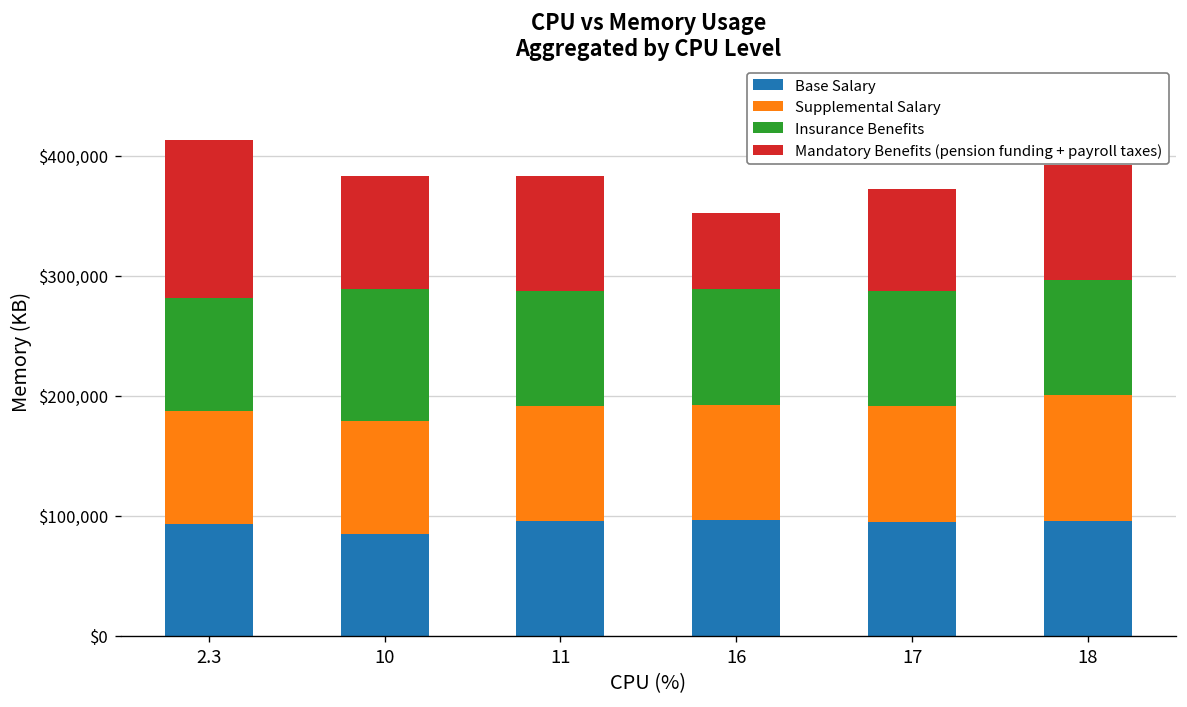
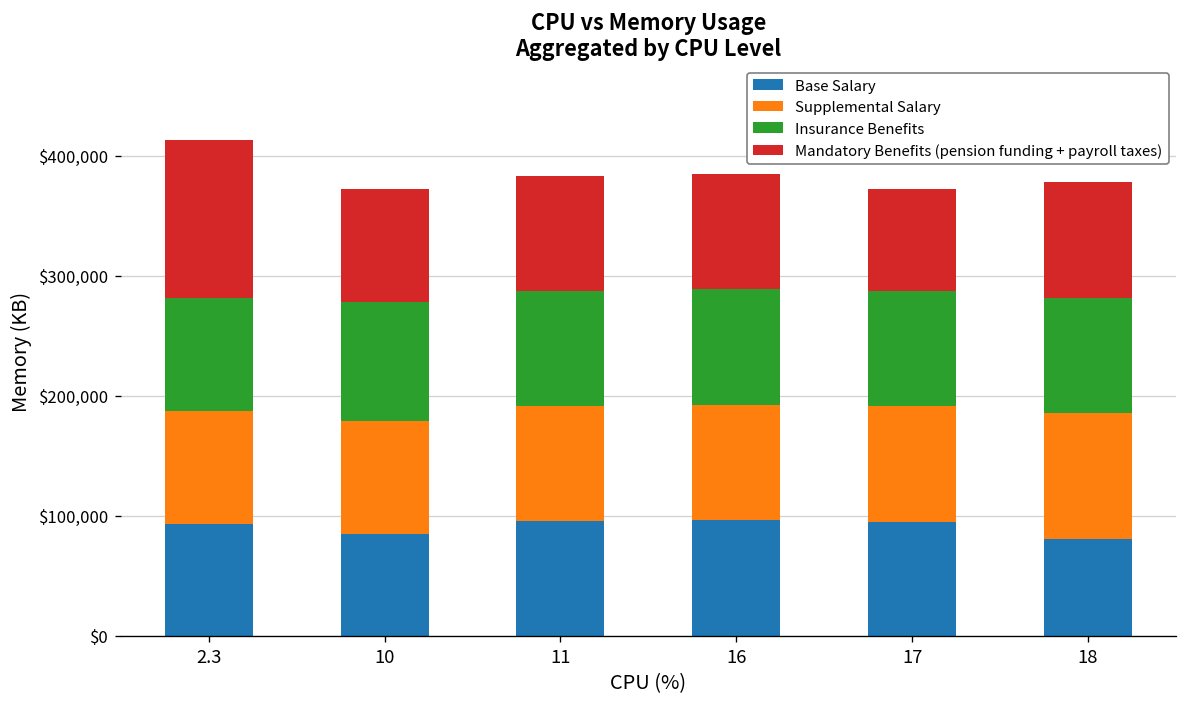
Insurance Benefits, 10: $110,000 -> $99,000
Mandatory Benefits (pension funding + payroll taxes), 16: $64,000 -> $96,000
Base Salary, 18: $96,000 -> $81,000
